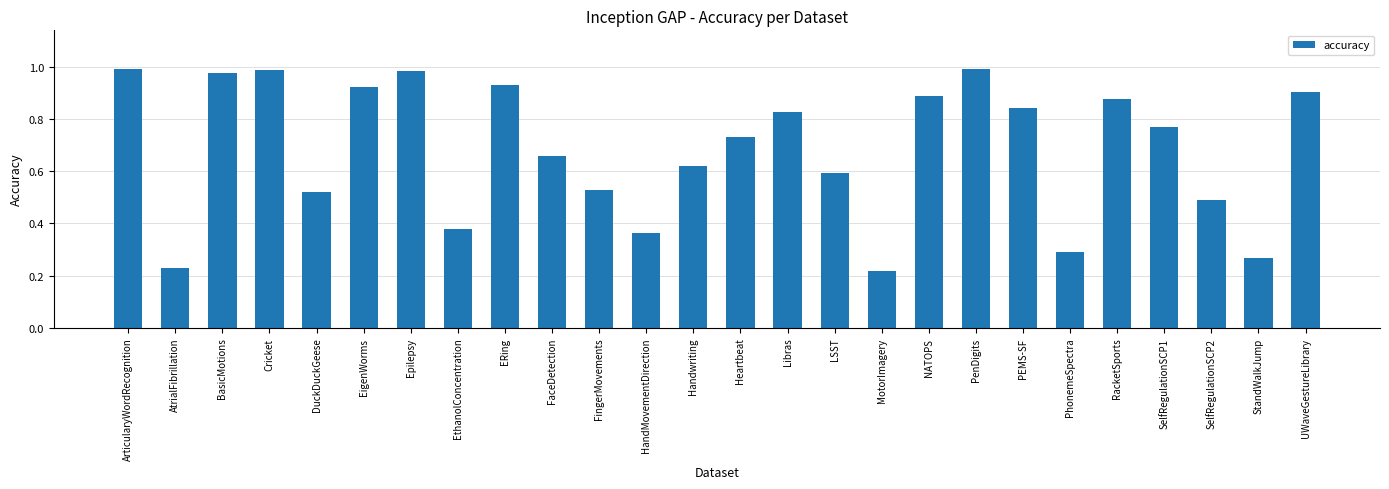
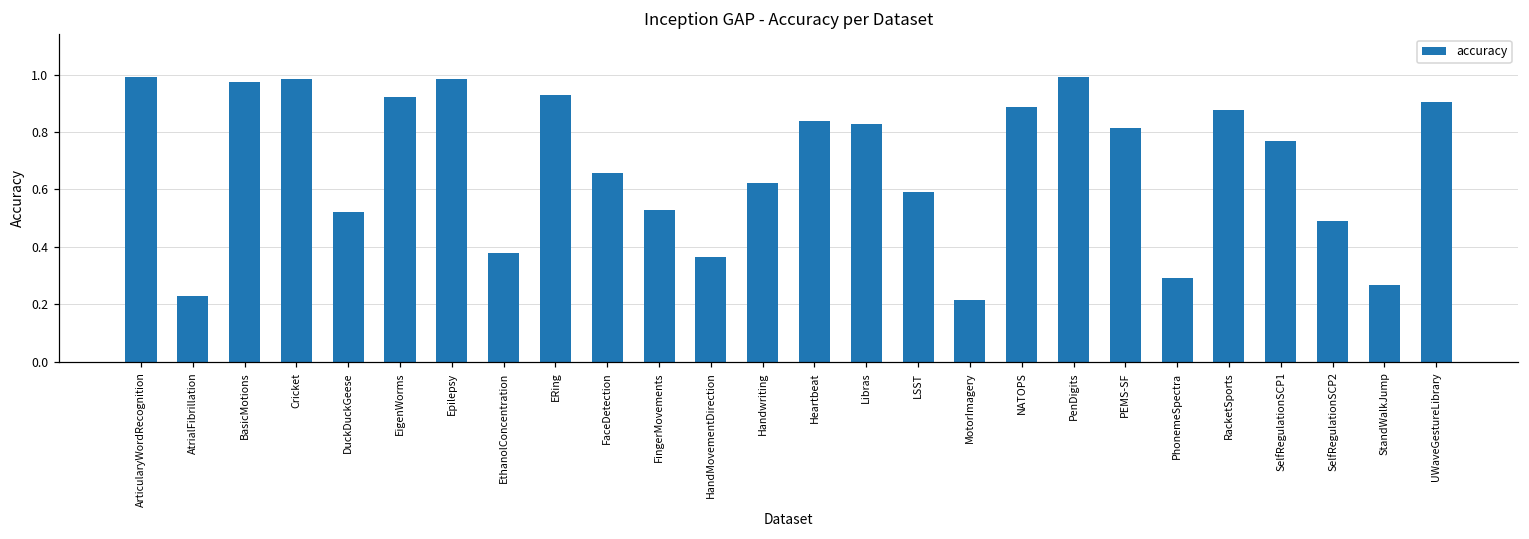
Heartbeat: 0.73 -> 0.84
PEMS-SF: 0.84 -> 0.81
